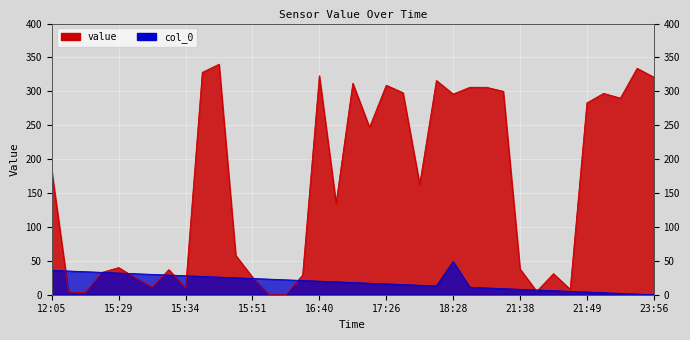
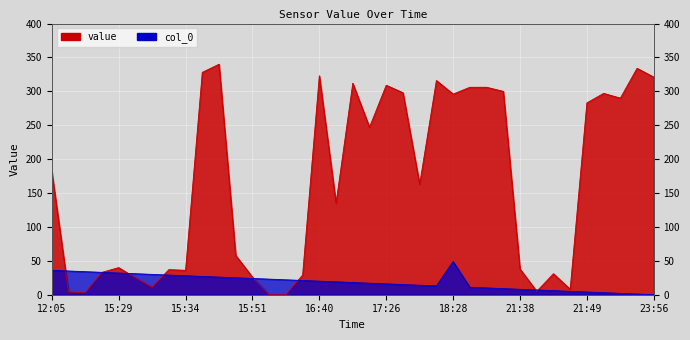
value, 15:34: 10 -> 40
